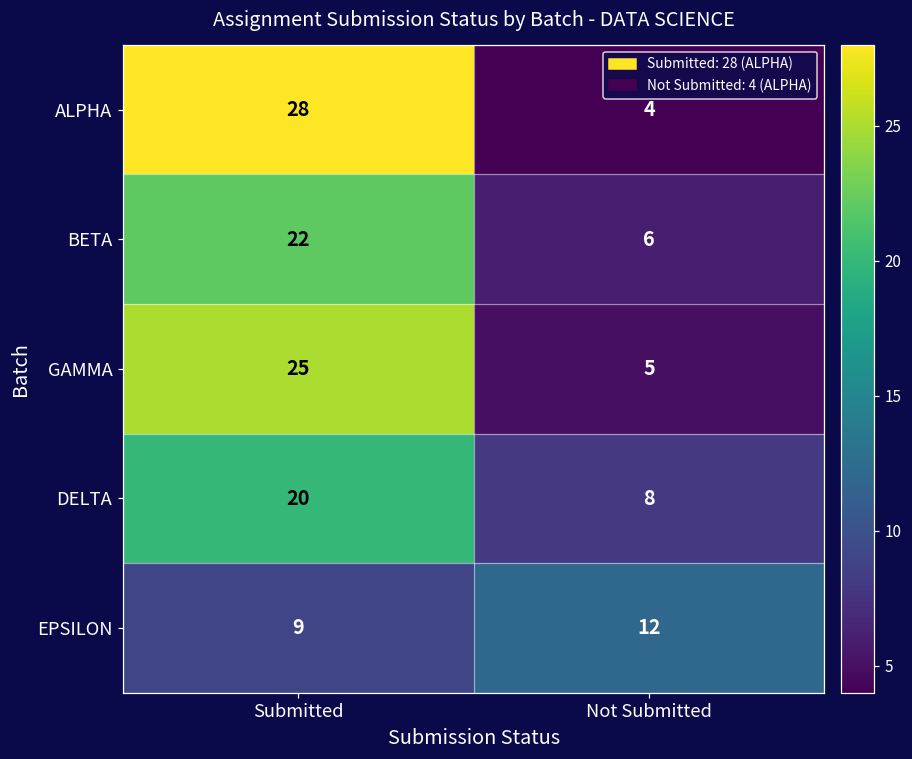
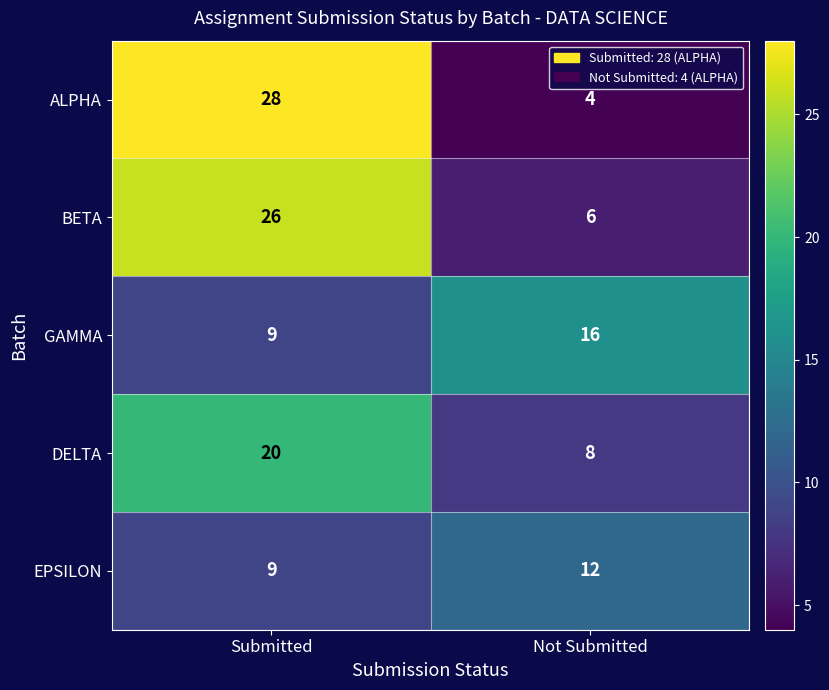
BETA, Submitted: 22 -> 26
GAMMA, Submitted: 25 -> 9
GAMMA, Not Submitted: 5 -> 16
